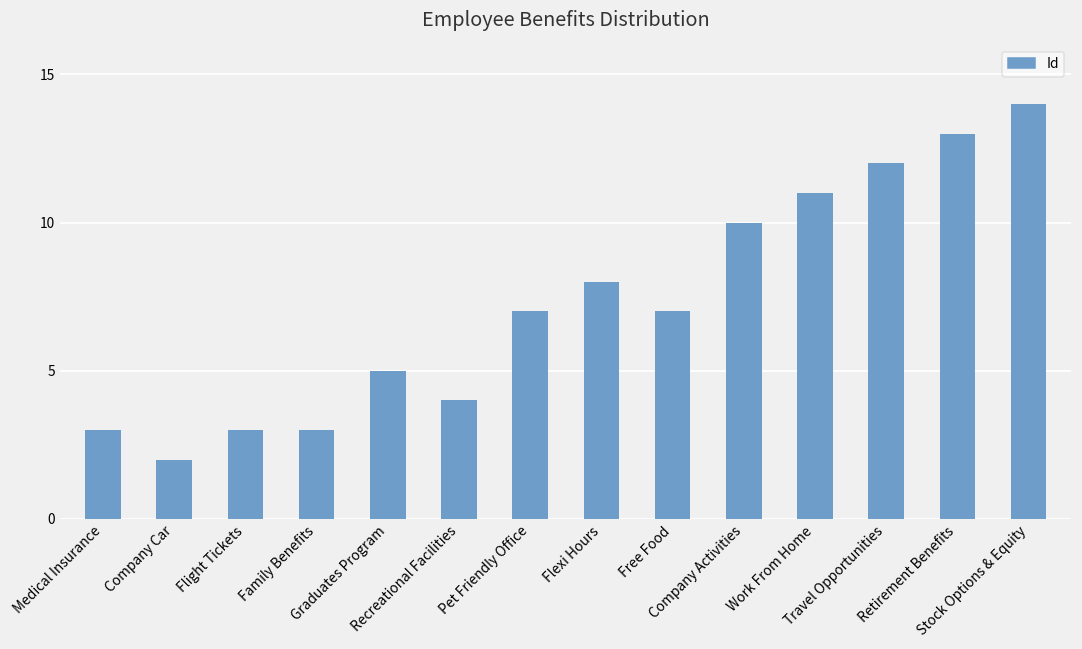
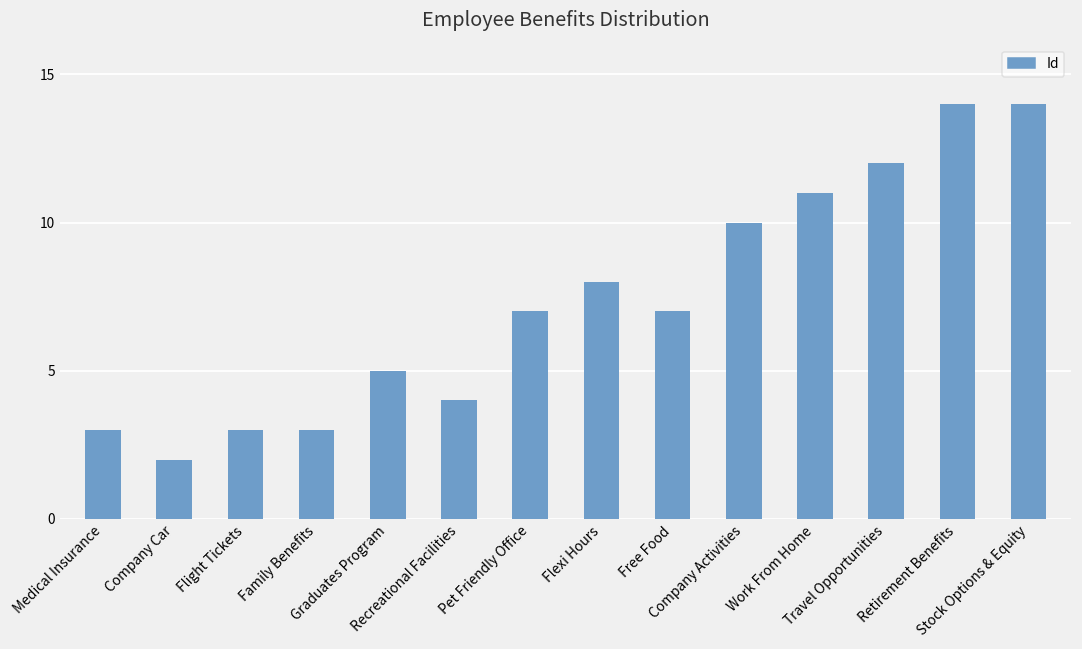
Retirement Benefits: 13 -> 14
